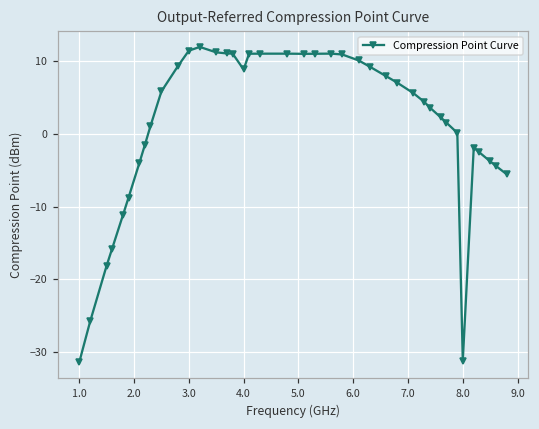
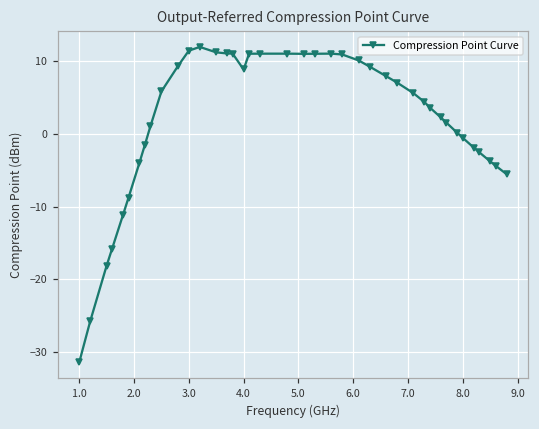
8.0: -31 -> -1
